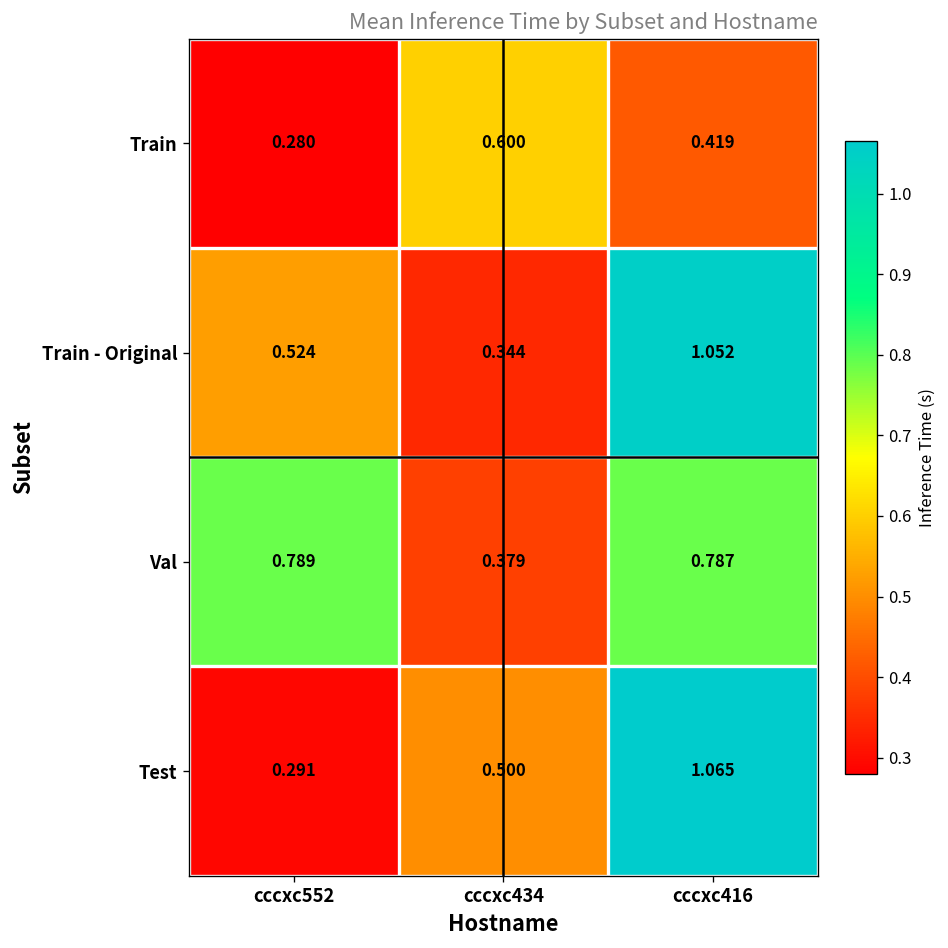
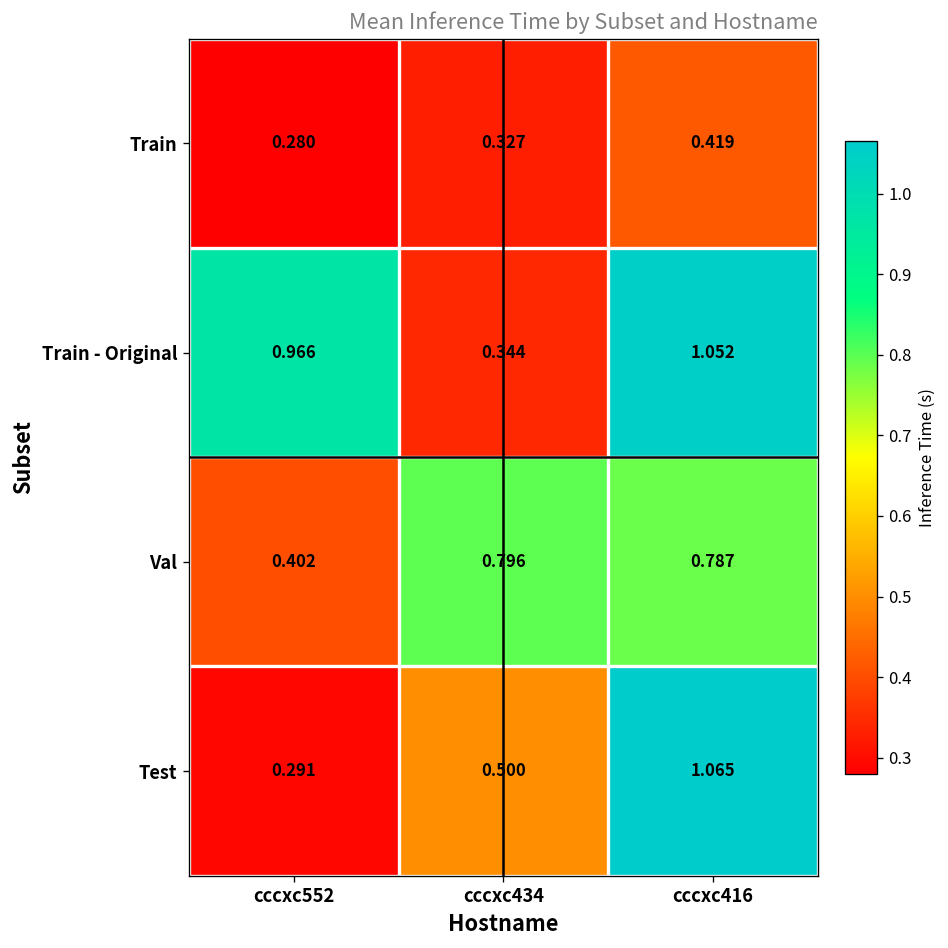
Train, cccxc434: 0.600 -> 0.327
Train - Original, cccxc552: 0.524 -> 0.966
Val, cccxc552: 0.789 -> 0.402
Val, cccxc434: 0.379 -> 0.796
